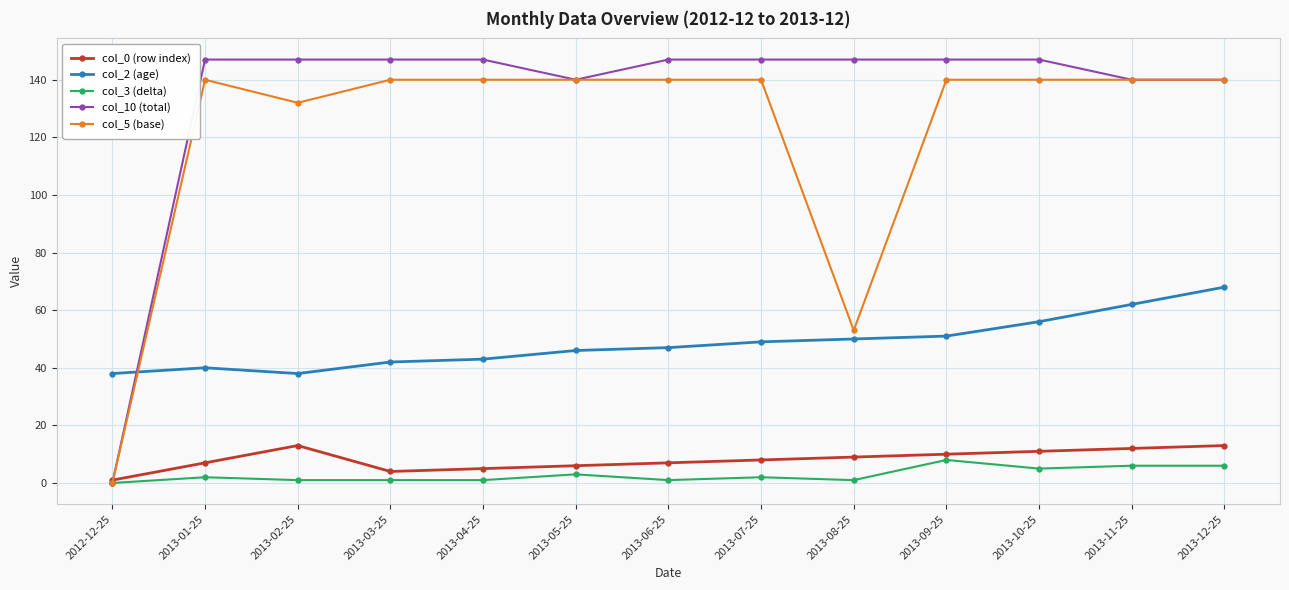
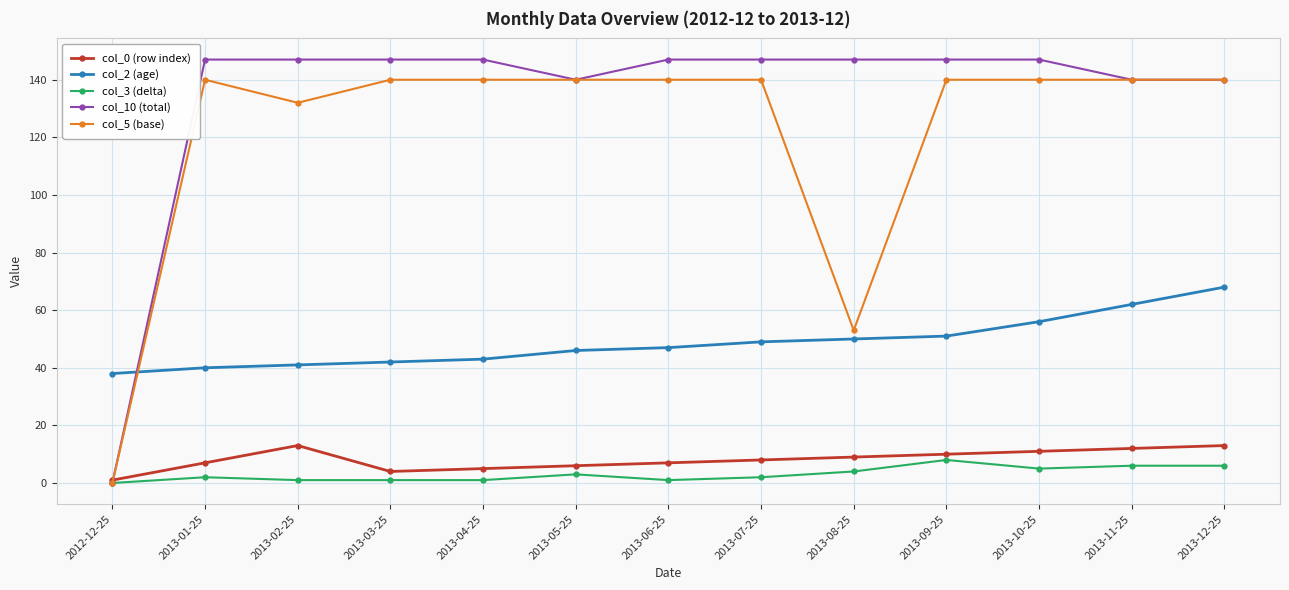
col_2 (age), 2013-02-25: 38 -> 41
col_3 (delta), 2013-08-25: 1 -> 4
